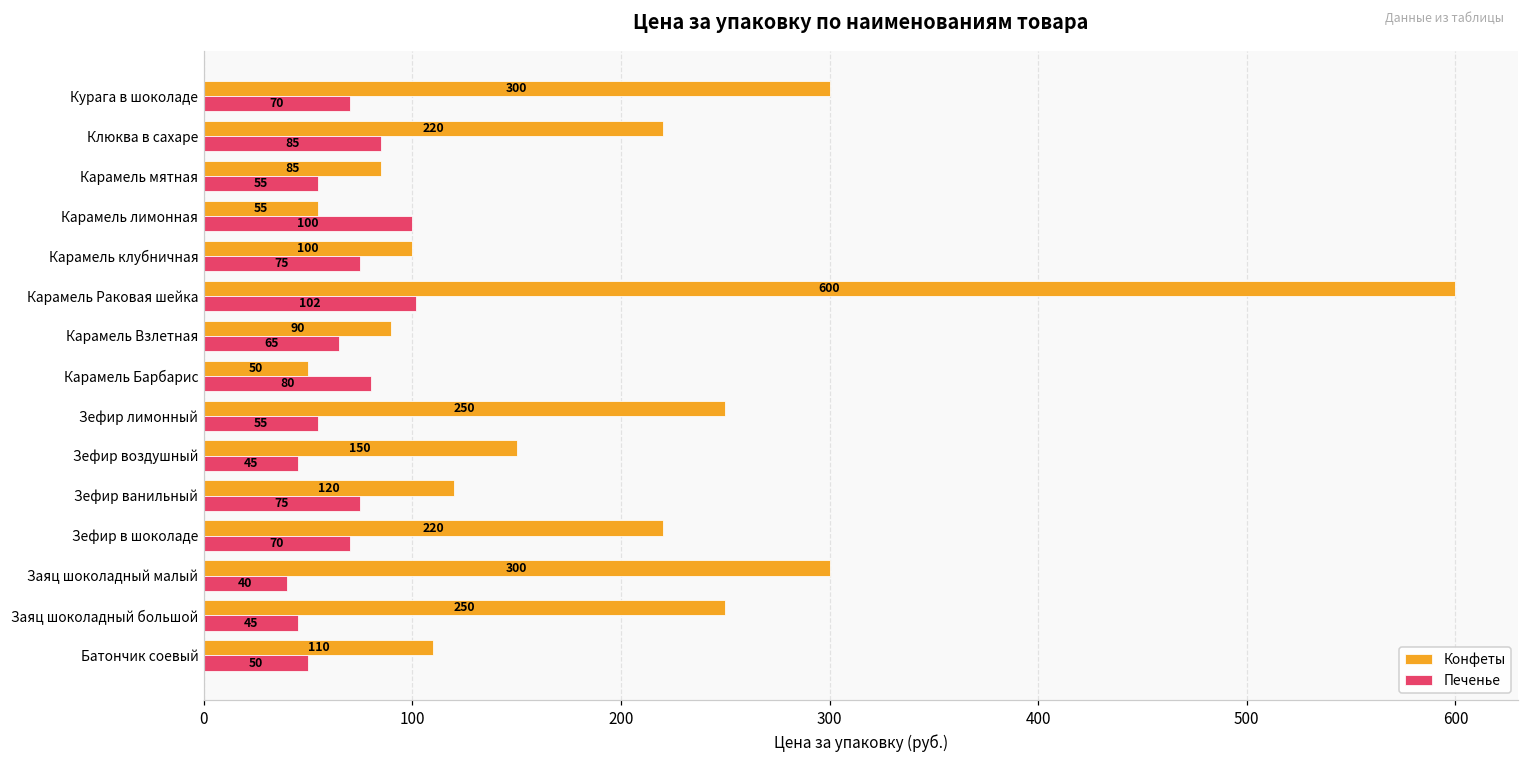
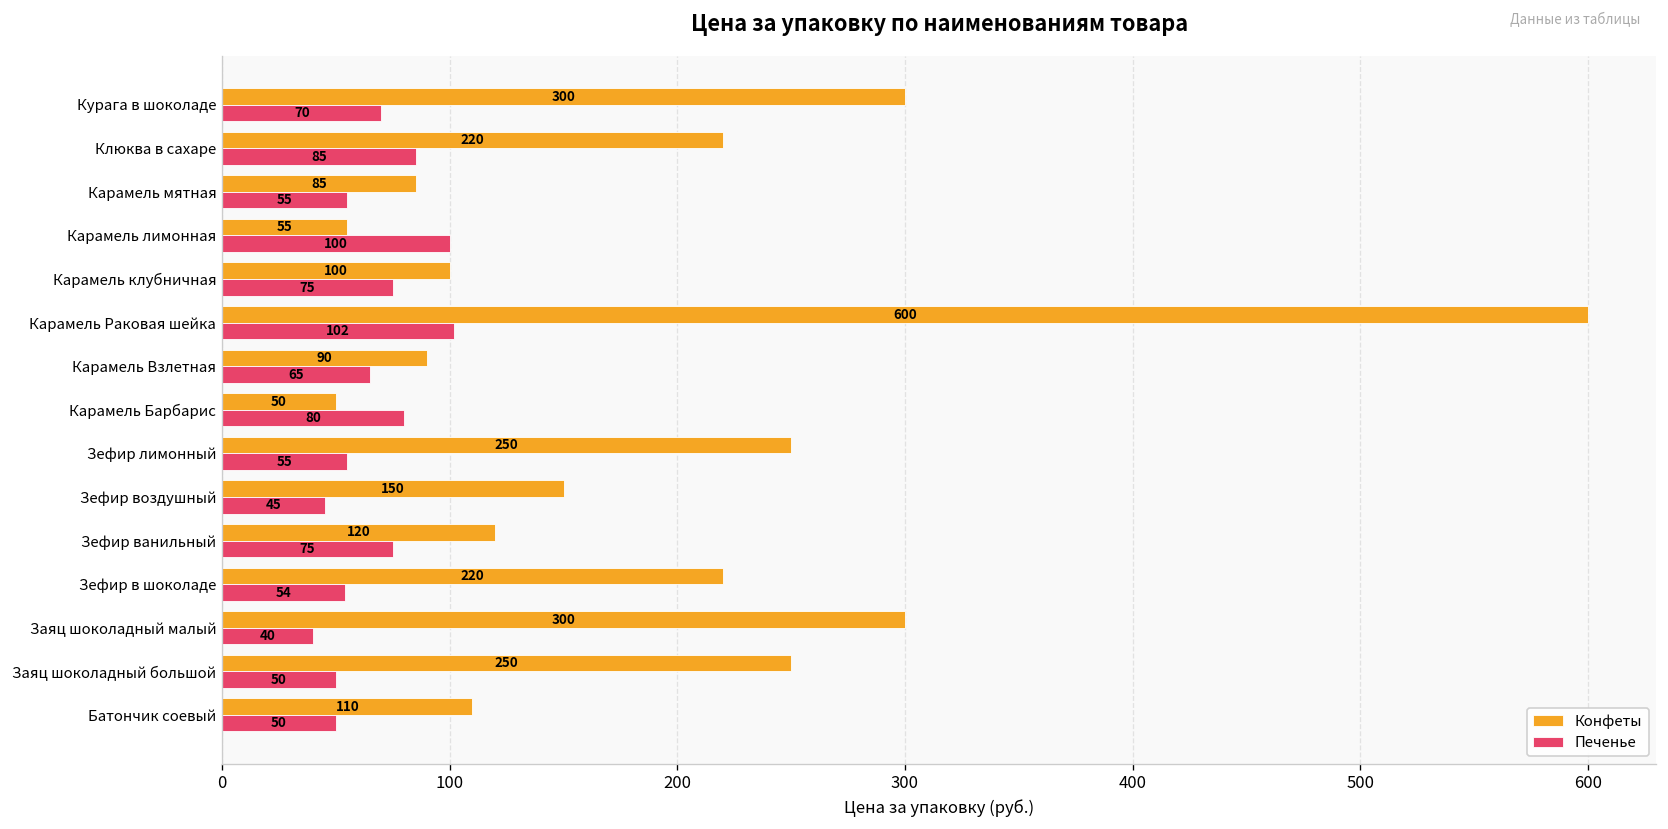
Печенье, Зефир в шоколаде: 70 -> 54
Печенье, Заяц шоколадный большой: 45 -> 50
